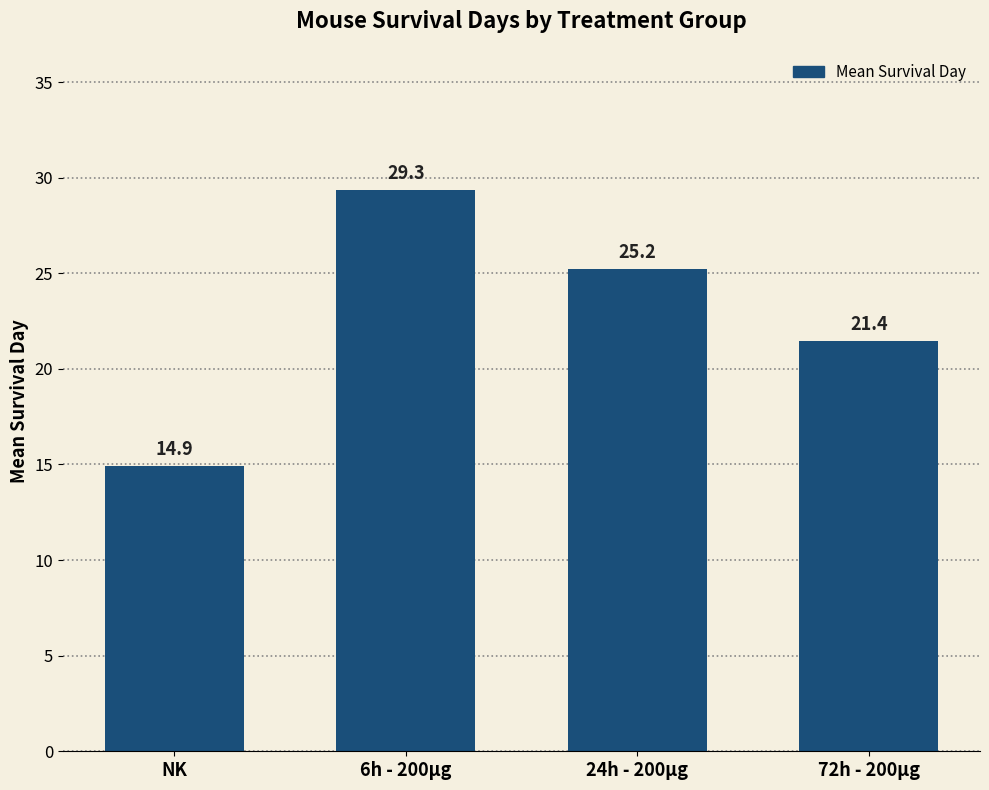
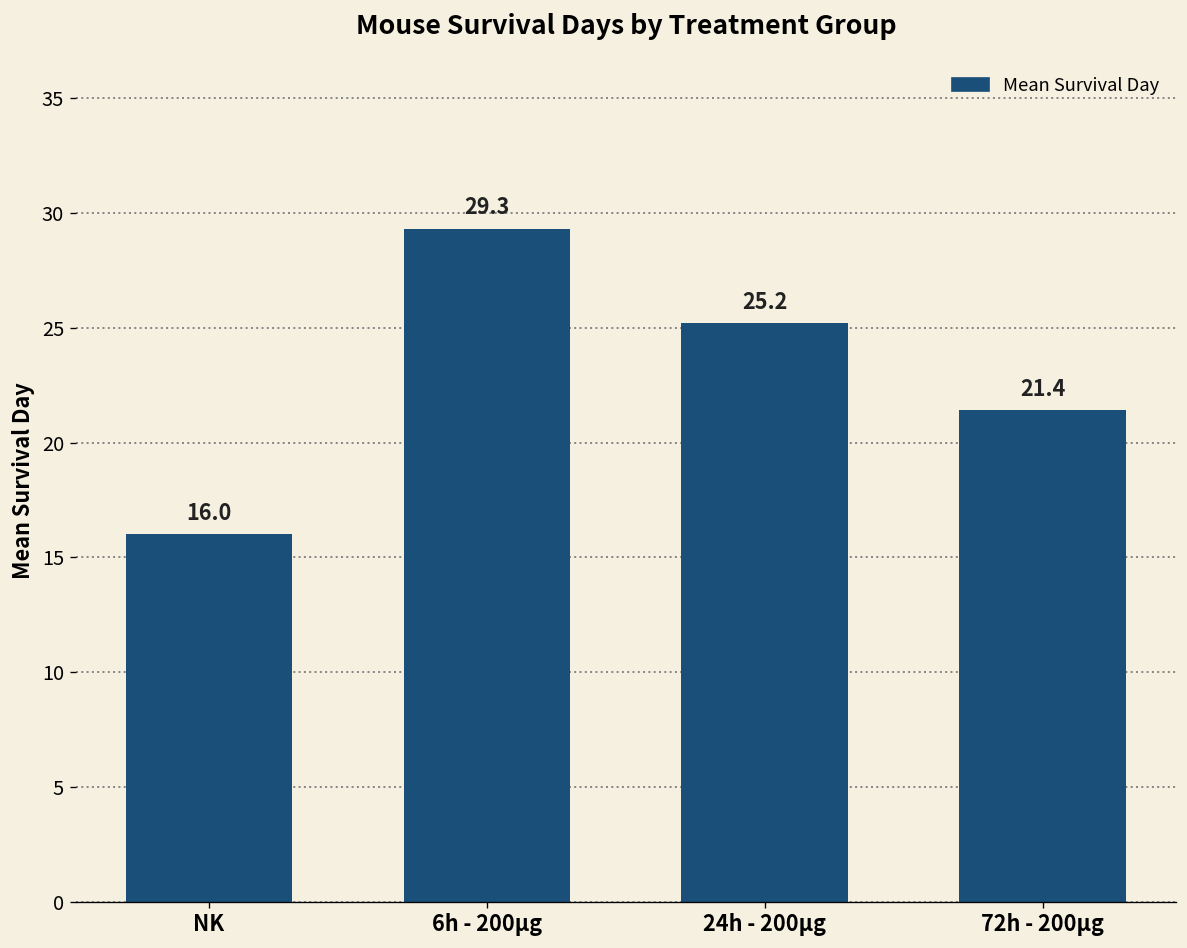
NK: 14.9 -> 16.0
